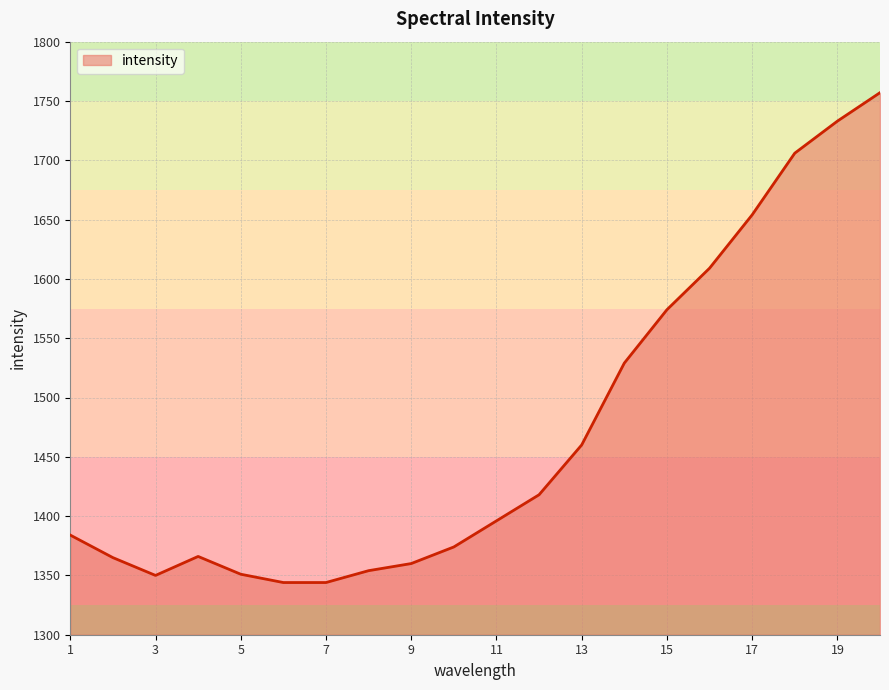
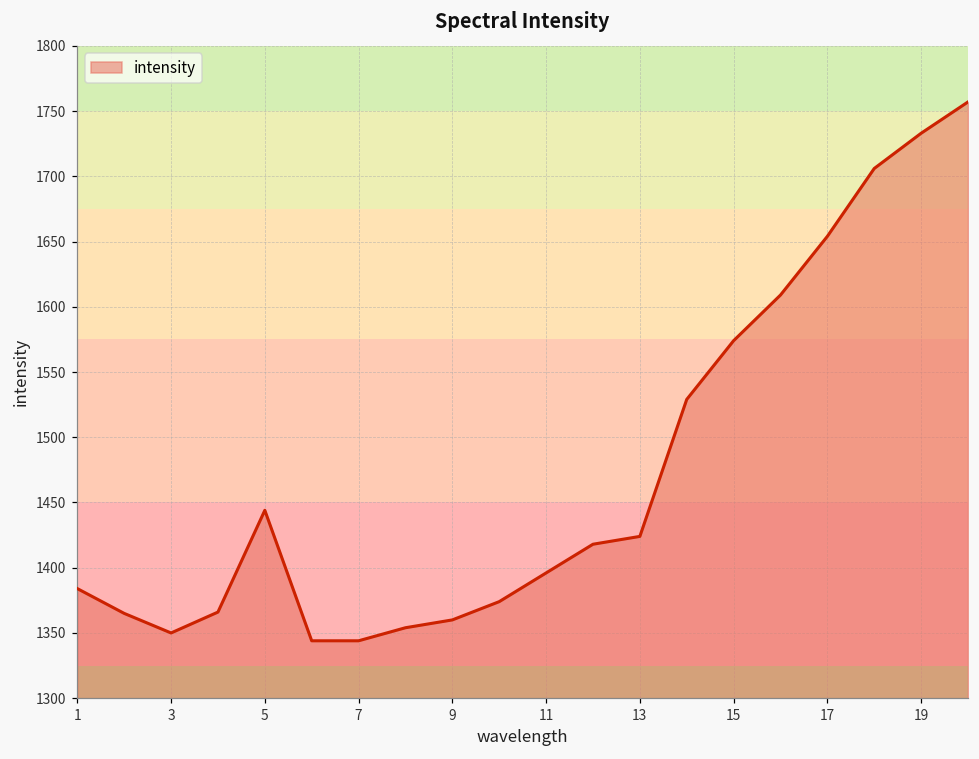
5: 1351 -> 1444
13: 1460 -> 1424
